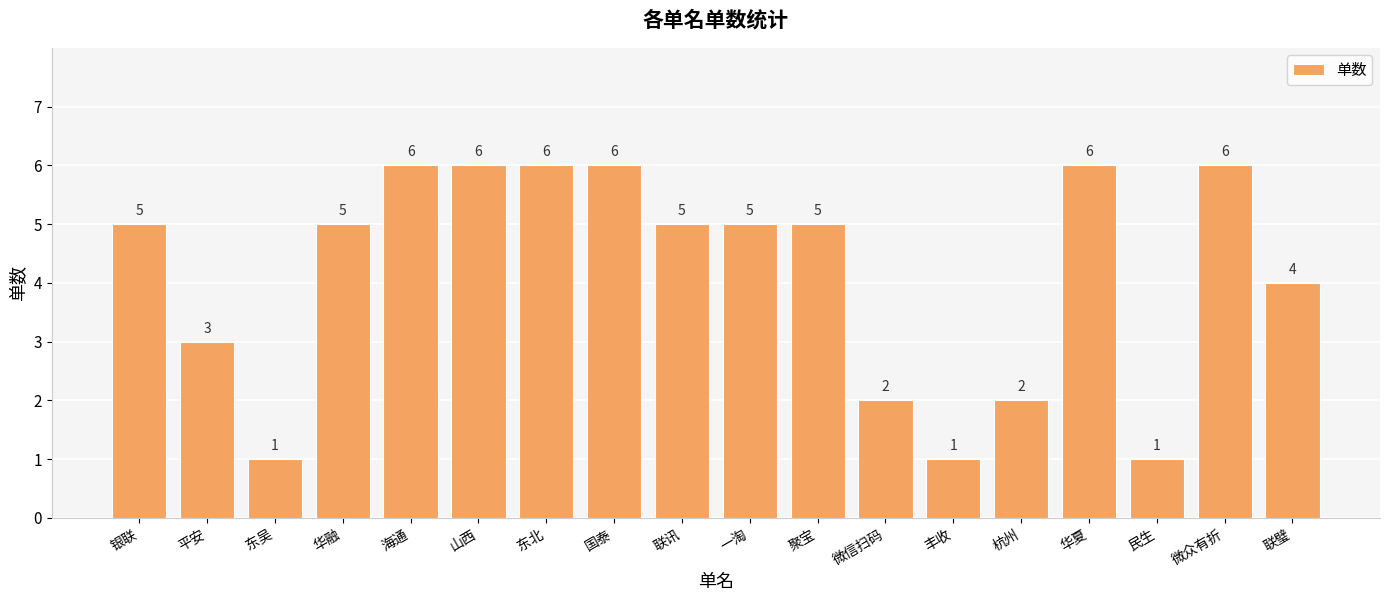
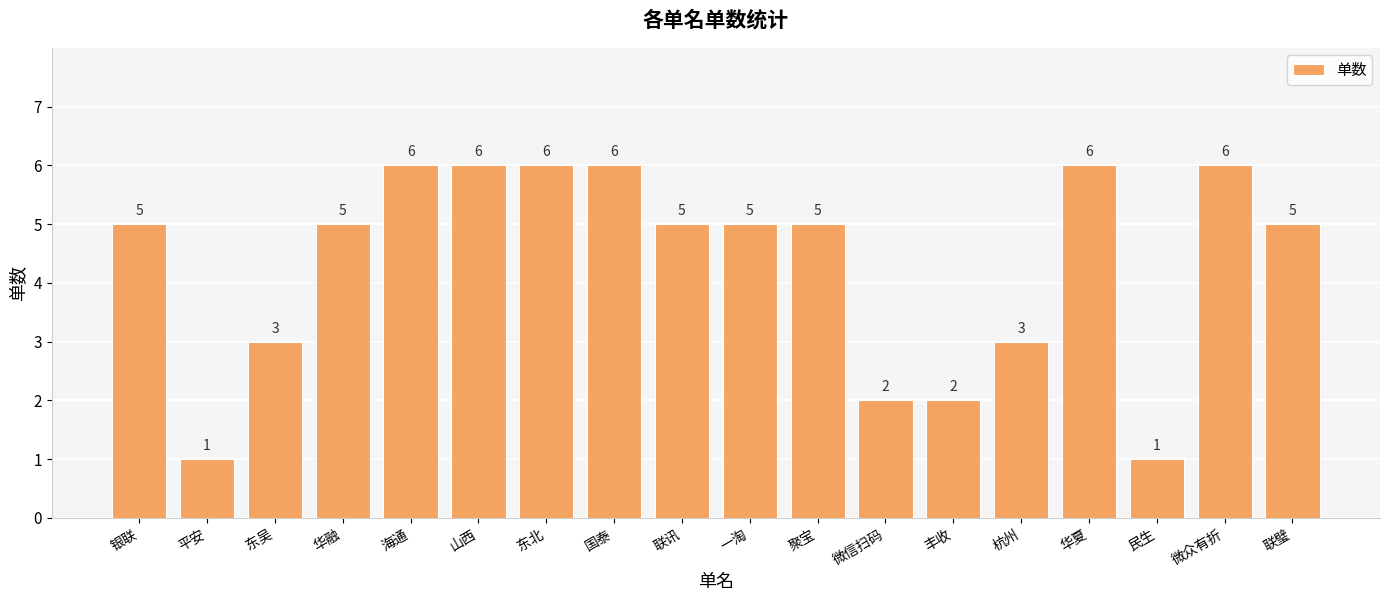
平安: 3 -> 1
东吴: 1 -> 3
丰收: 1 -> 2
杭州: 2 -> 3
联璧: 4 -> 5
